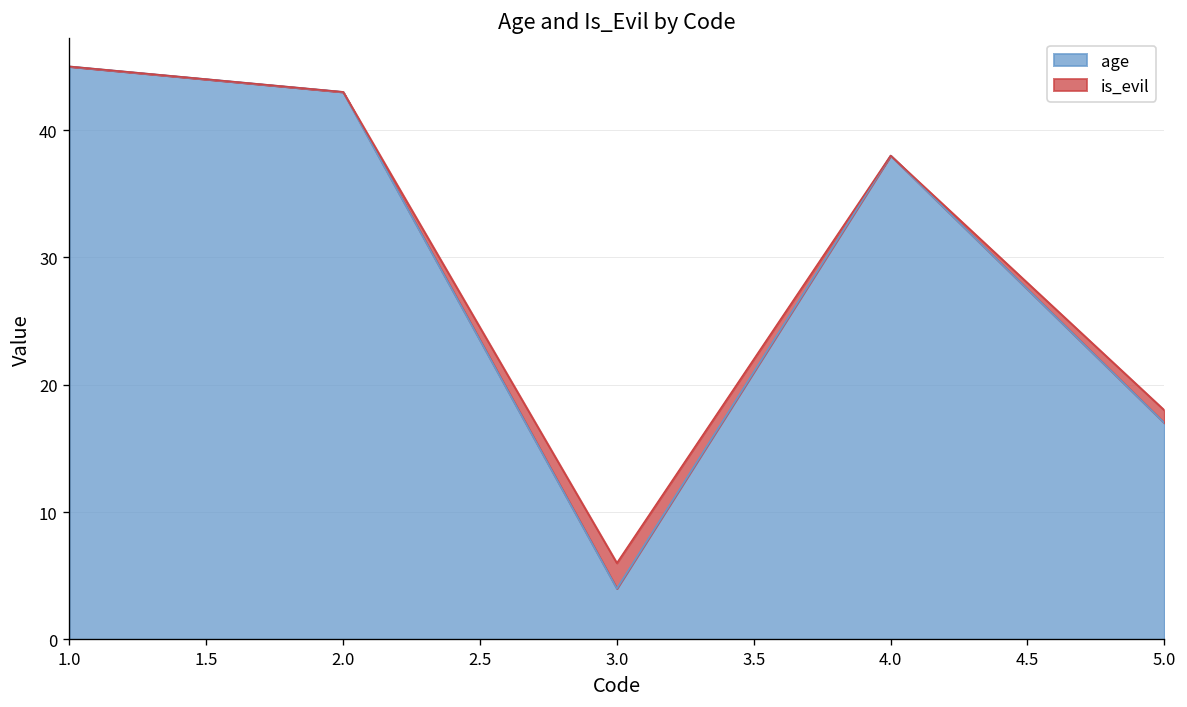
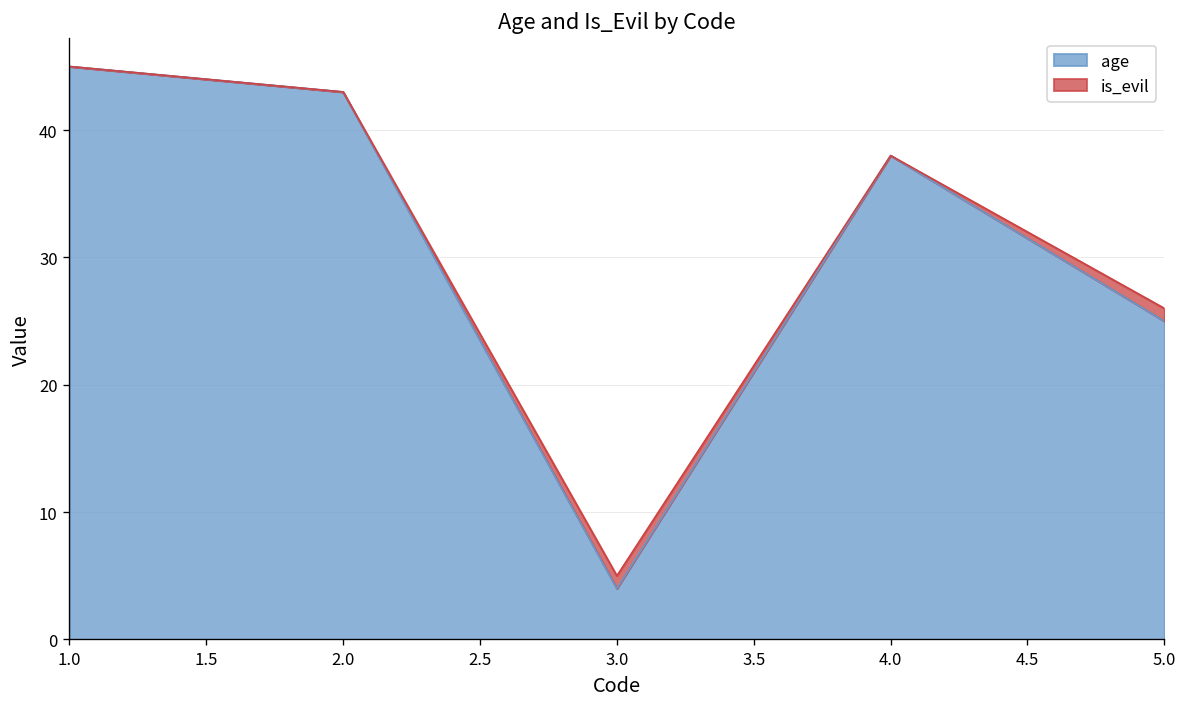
is_evil, 3.0: 2 -> 1
age, 5.0: 17 -> 25
